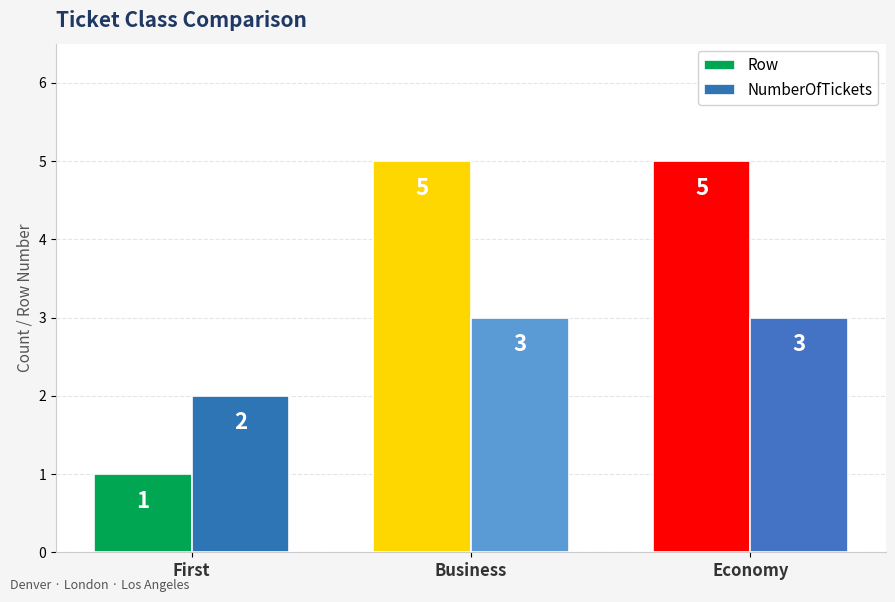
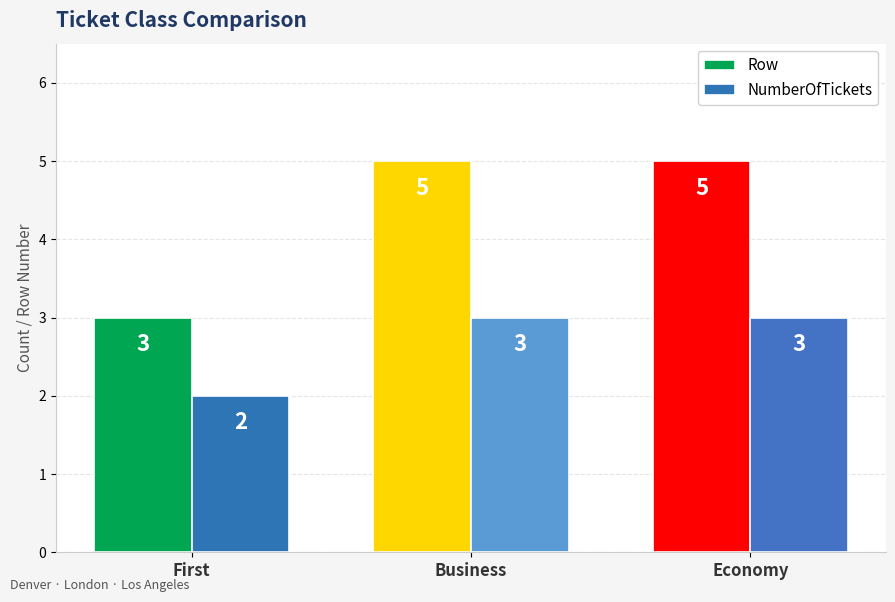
Row, First: 1 -> 3
